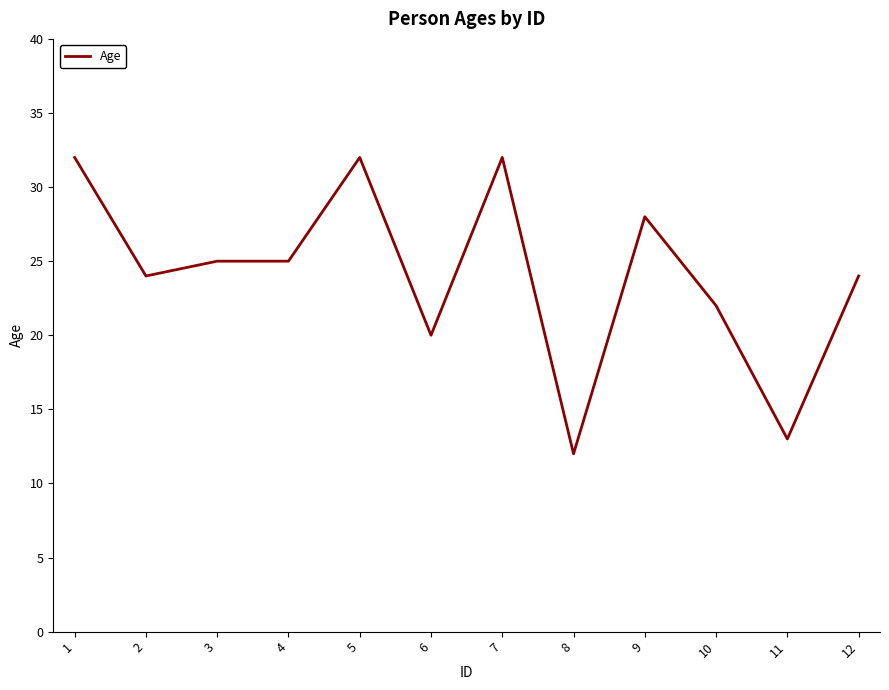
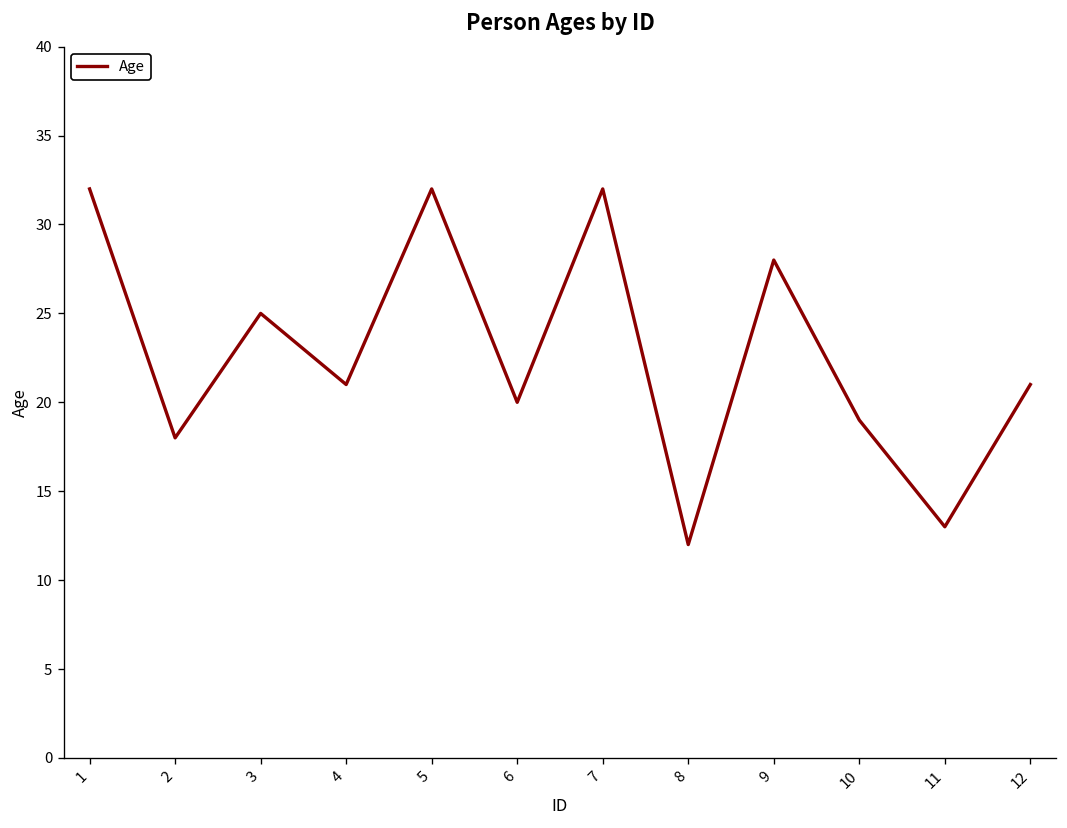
2: 24 -> 18
4: 25 -> 21
10: 22 -> 19
12: 24 -> 21
